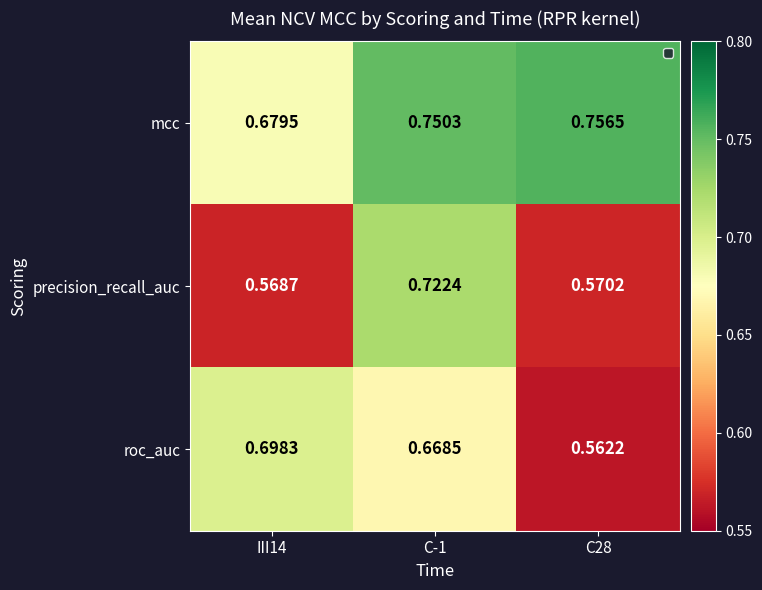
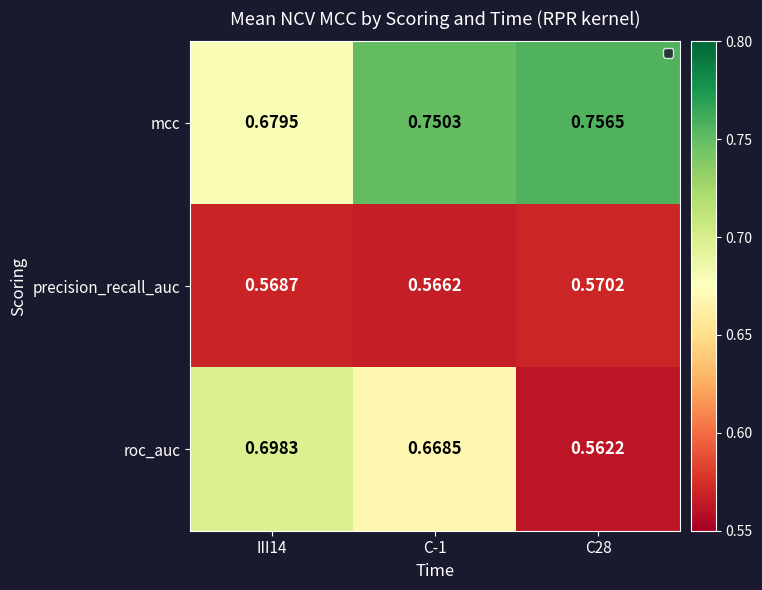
precision_recall_auc, C-1: 0.7224 -> 0.5662
